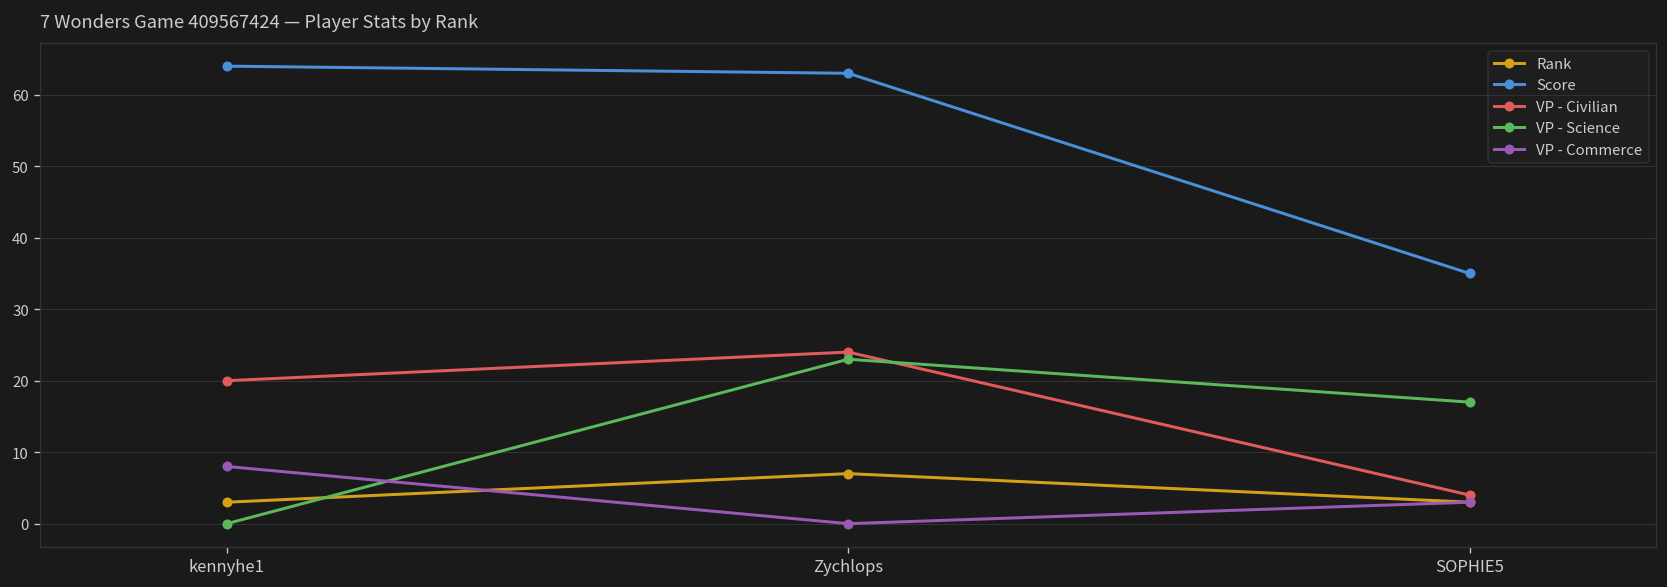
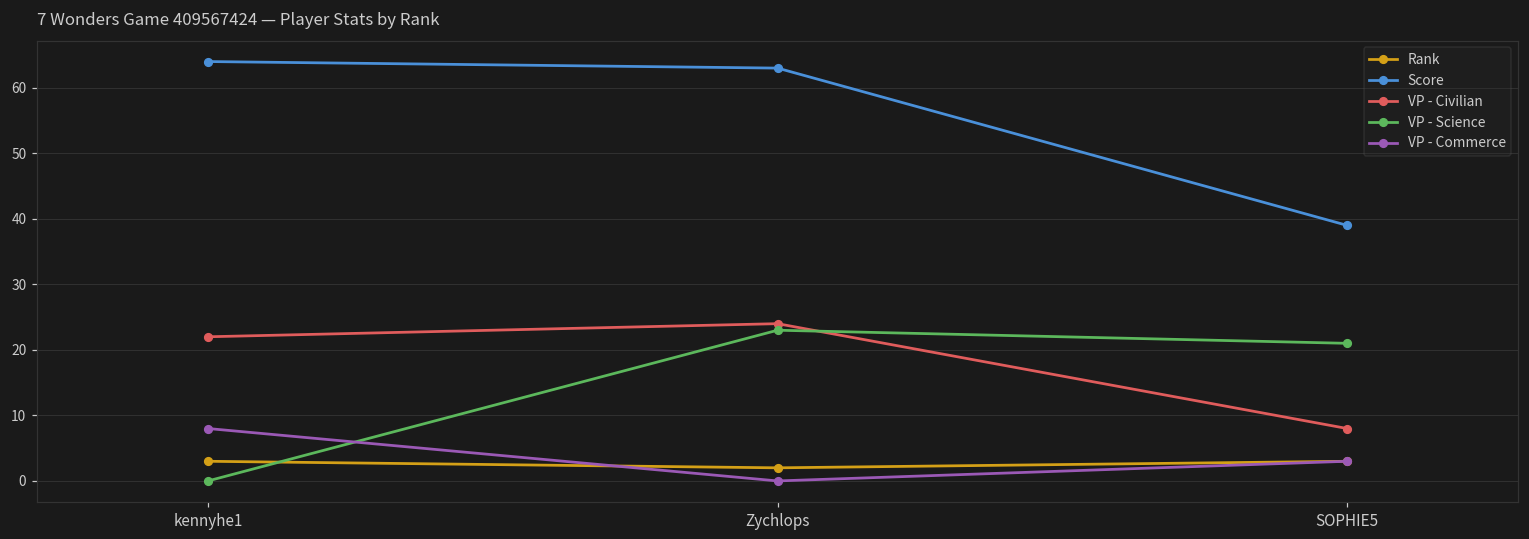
VP - Civilian, kennyhe1: 20 -> 22
Rank, Zychlops: 7 -> 2
Score, SOPHIE5: 35 -> 39
VP - Civilian, SOPHIE5: 4 -> 8
VP - Science, SOPHIE5: 17 -> 21
